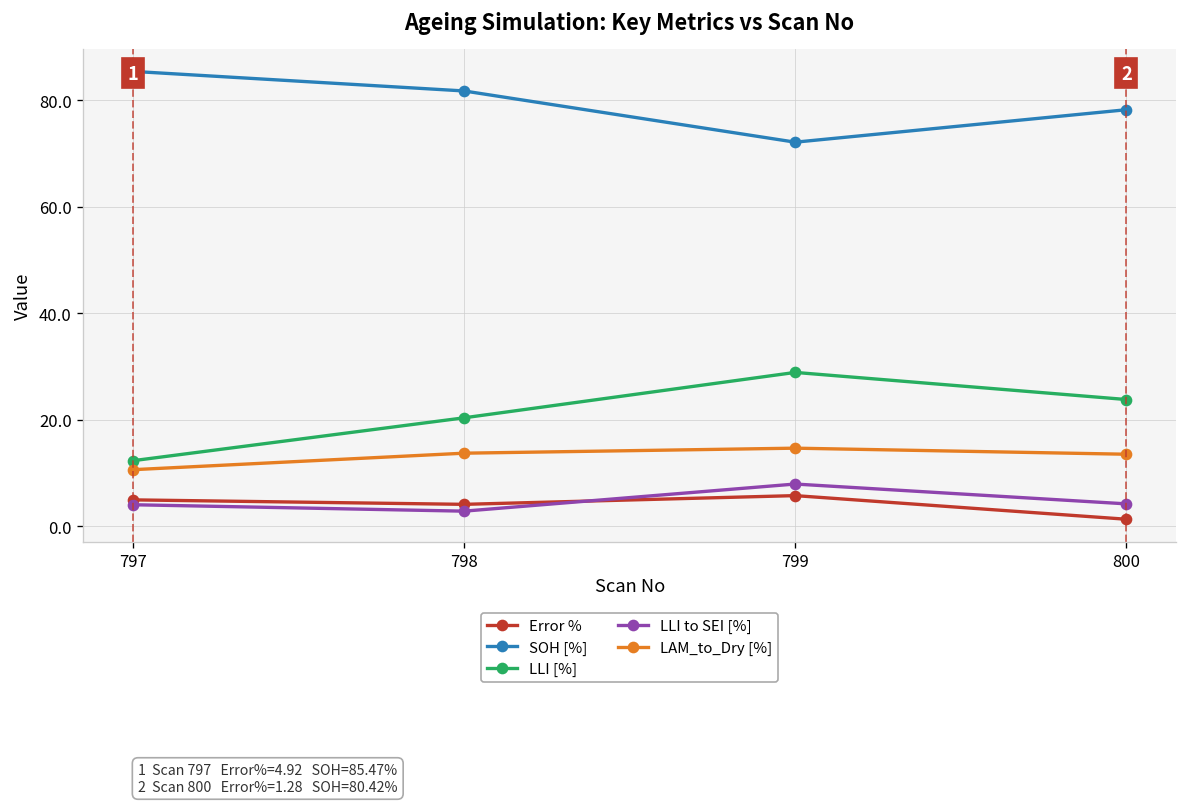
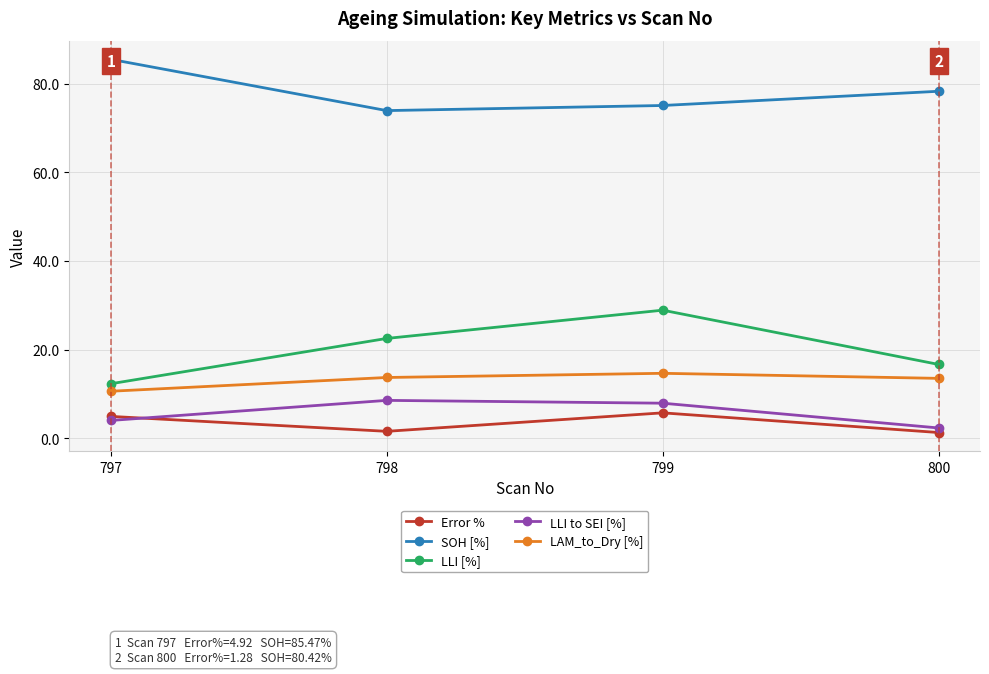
Error %, 798: 4 -> 2
SOH [%], 798: 82 -> 74
LLI [%], 798: 20 -> 23
LLI to SEI [%], 798: 3 -> 9
SOH [%], 799: 72 -> 75
LLI [%], 800: 24 -> 17
LLI to SEI [%], 800: 4 -> 2
